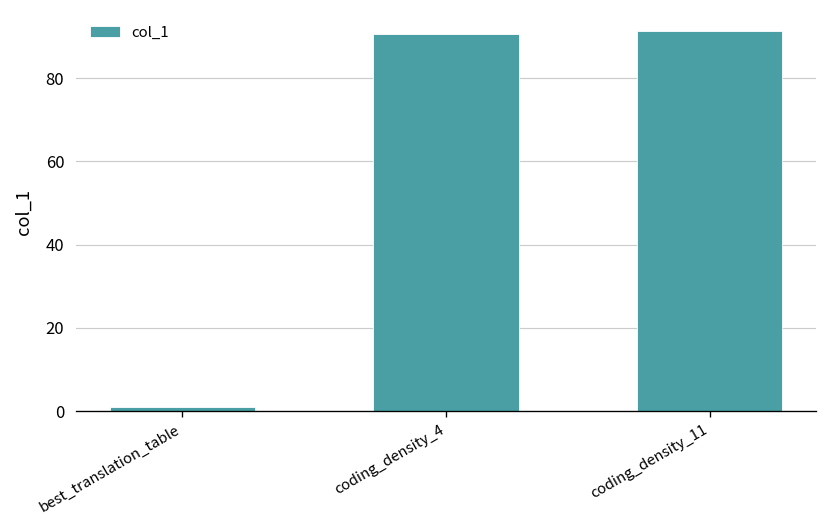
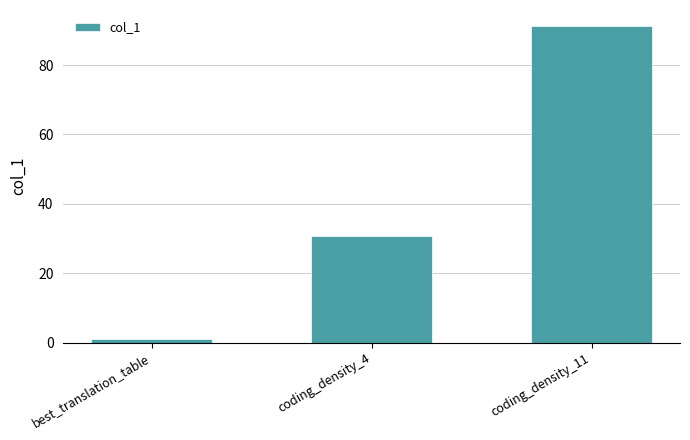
coding_density_4: 91 -> 31
